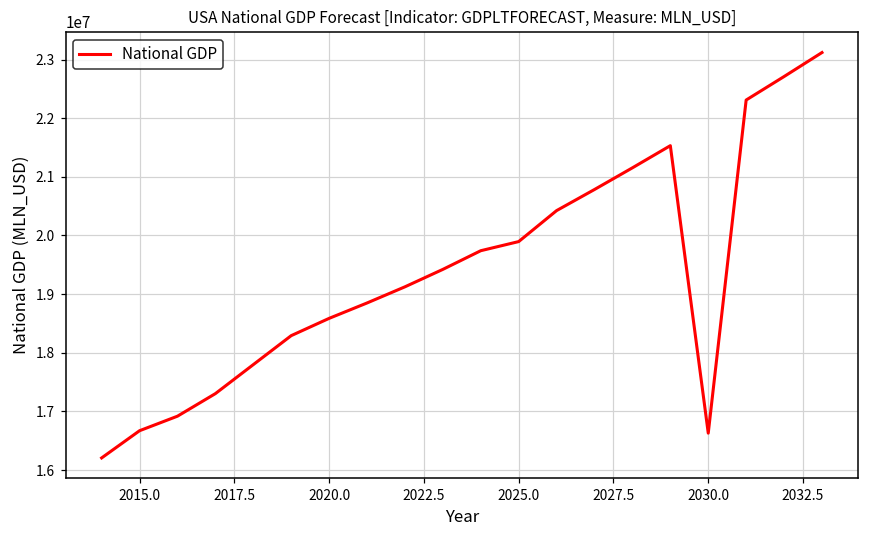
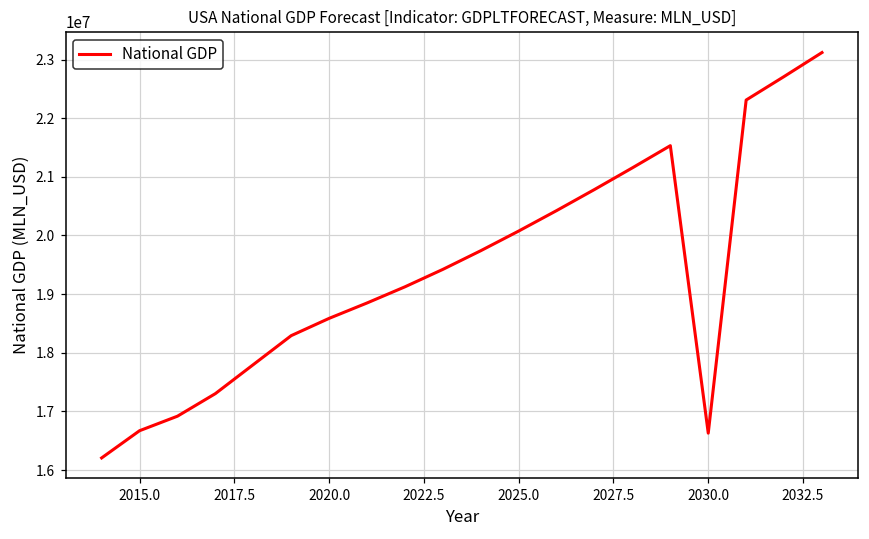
2025.0: 19900000 -> 20100000
